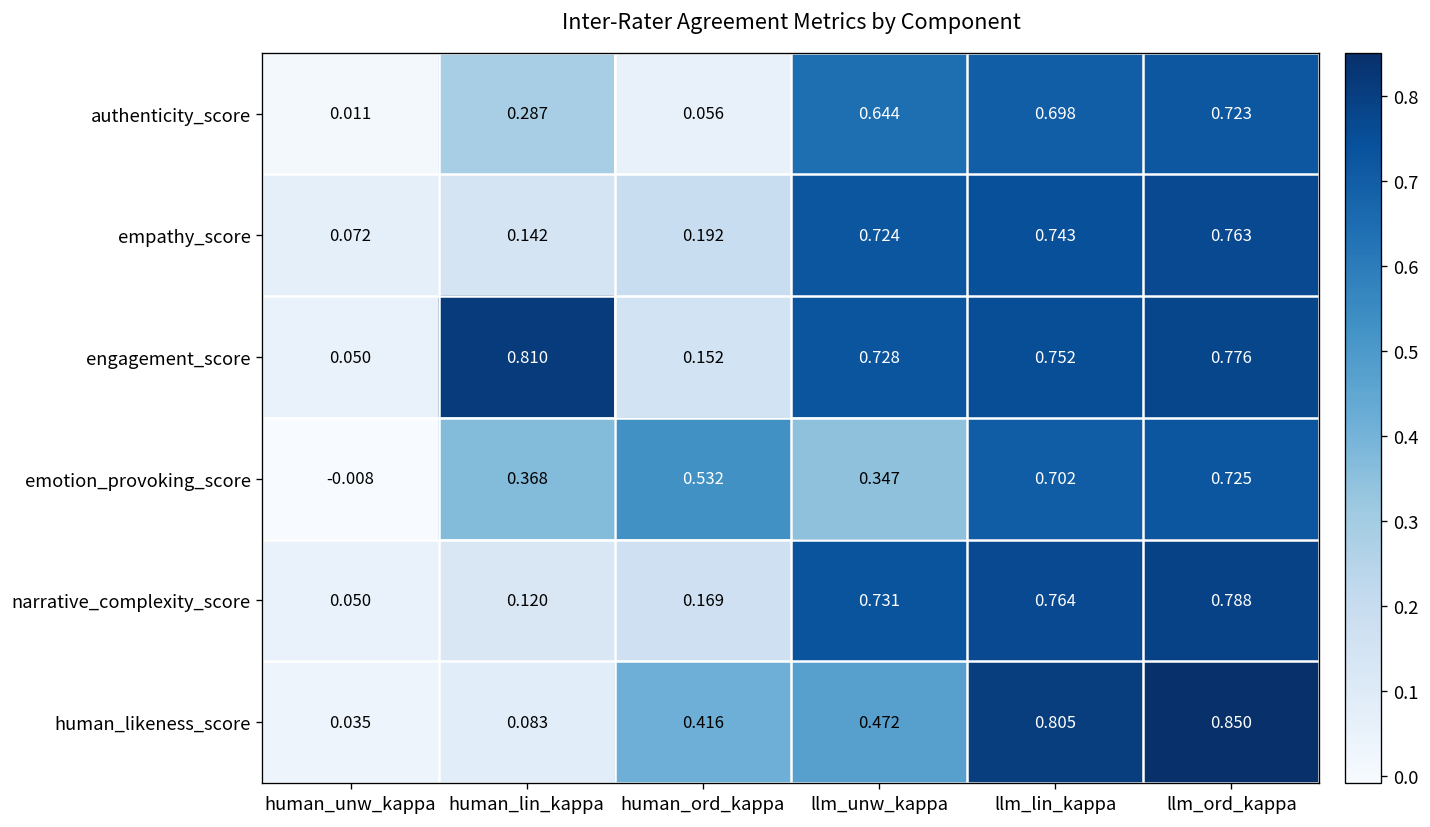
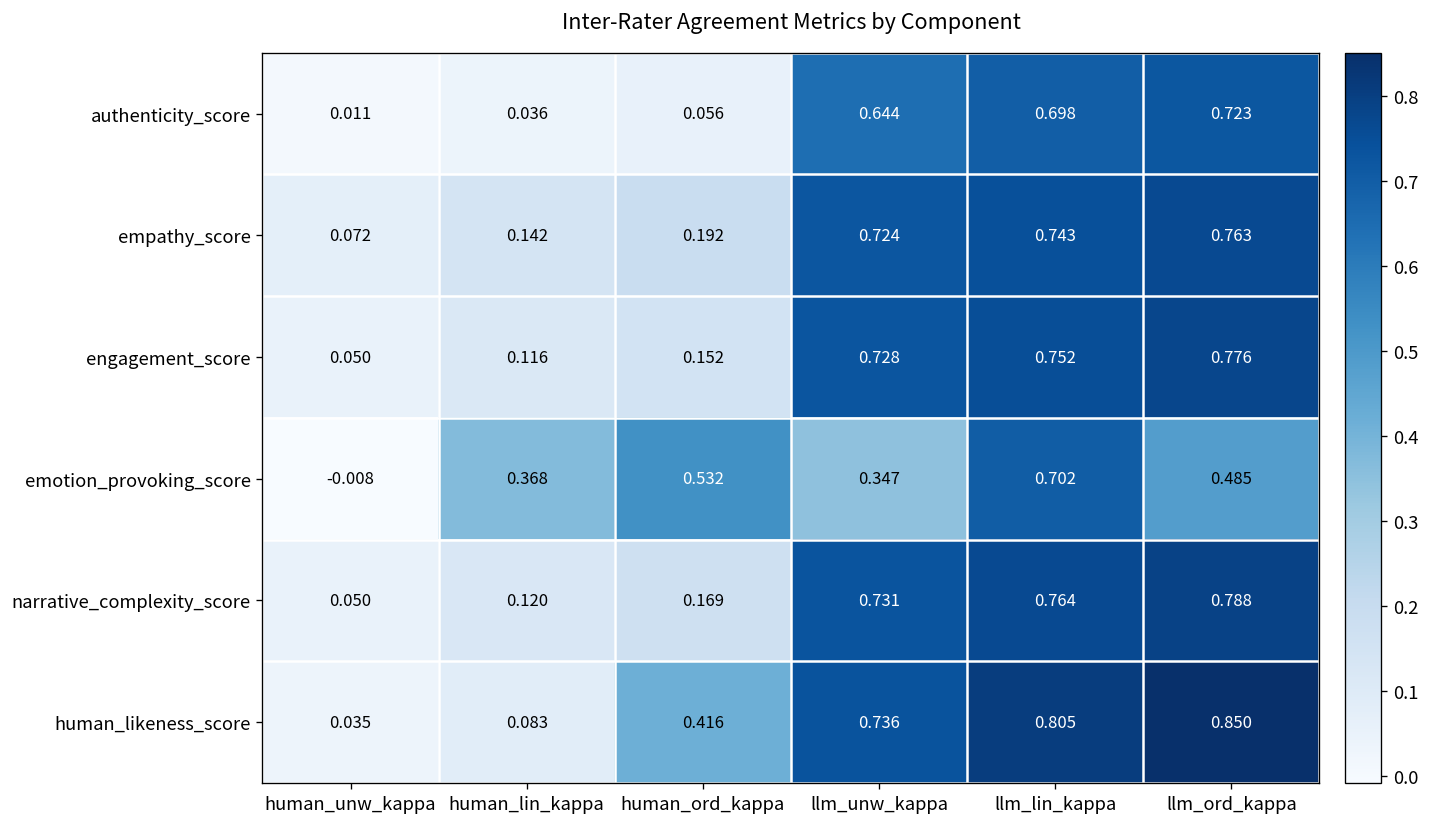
authenticity_score, human_lin_kappa: 0.287 -> 0.036
engagement_score, human_lin_kappa: 0.810 -> 0.116
emotion_provoking_score, llm_ord_kappa: 0.725 -> 0.485
human_likeness_score, llm_unw_kappa: 0.472 -> 0.736
